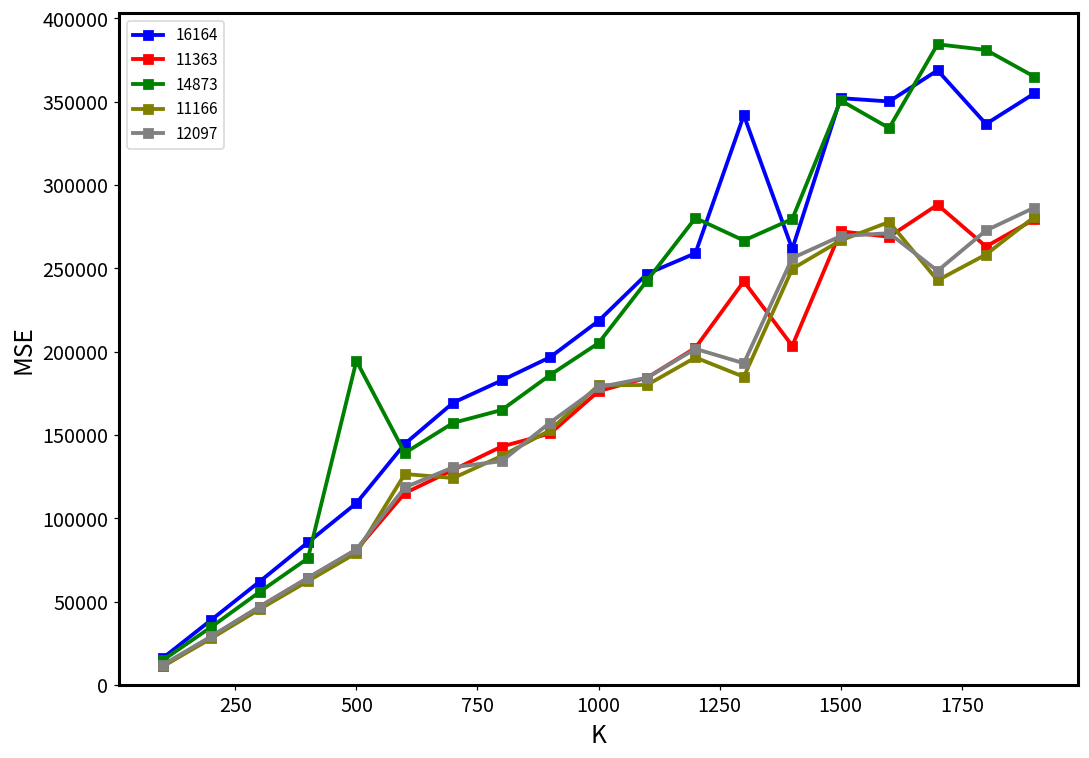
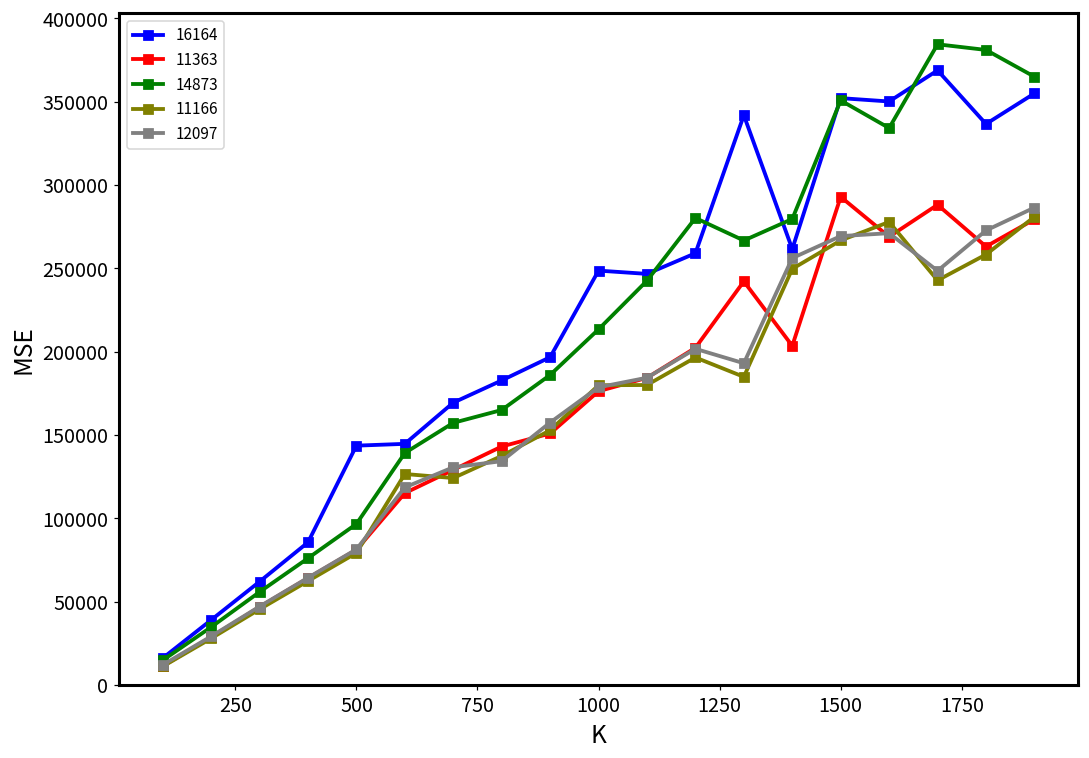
16164, 500: 109000 -> 144000
14873, 500: 194000 -> 97000
16164, 1000: 218000 -> 249000
14873, 1000: 205000 -> 213000
11363, 1500: 272000 -> 293000
